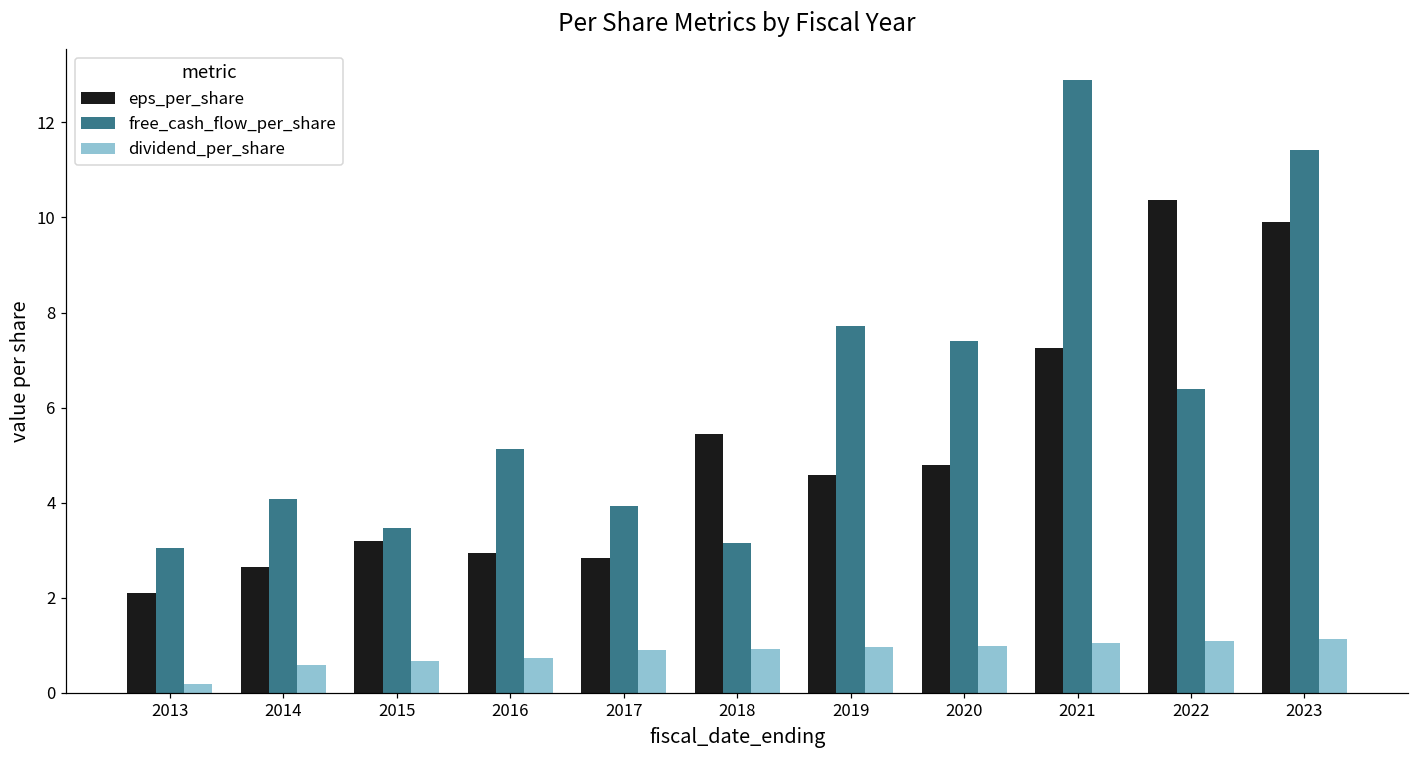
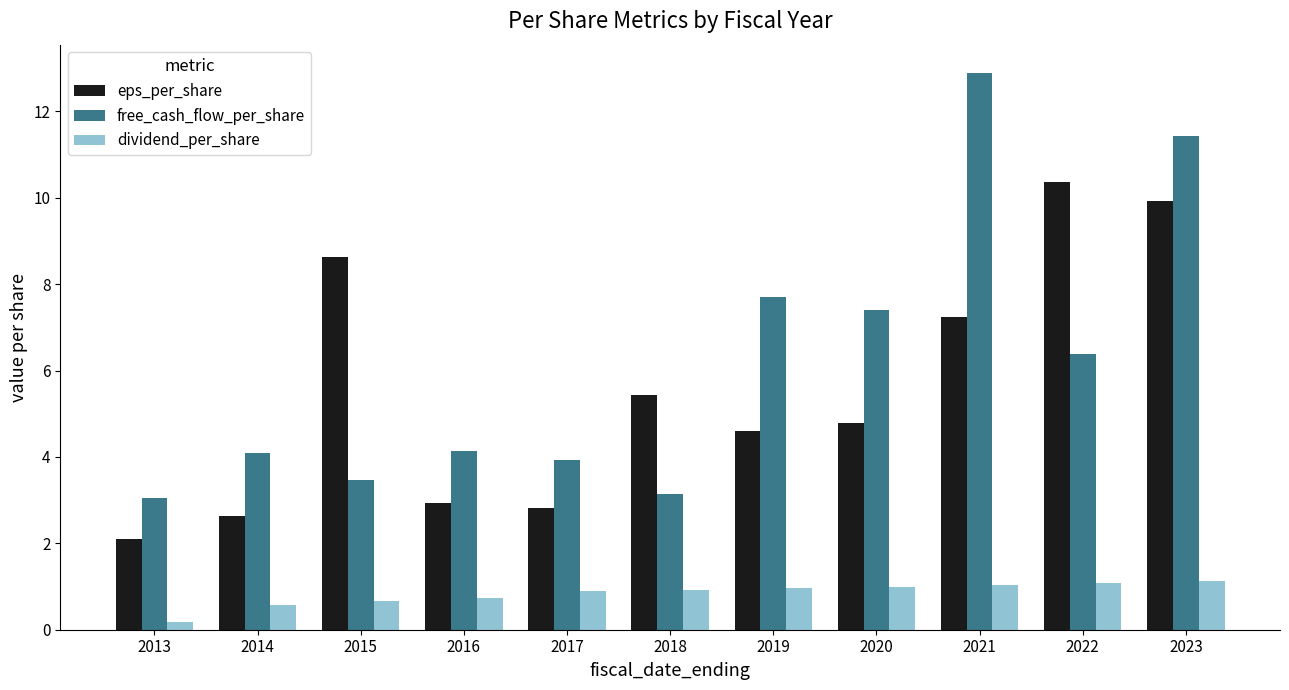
eps_per_share, 2015: 3.2 -> 8.6
free_cash_flow_per_share, 2016: 5.1 -> 4.1
